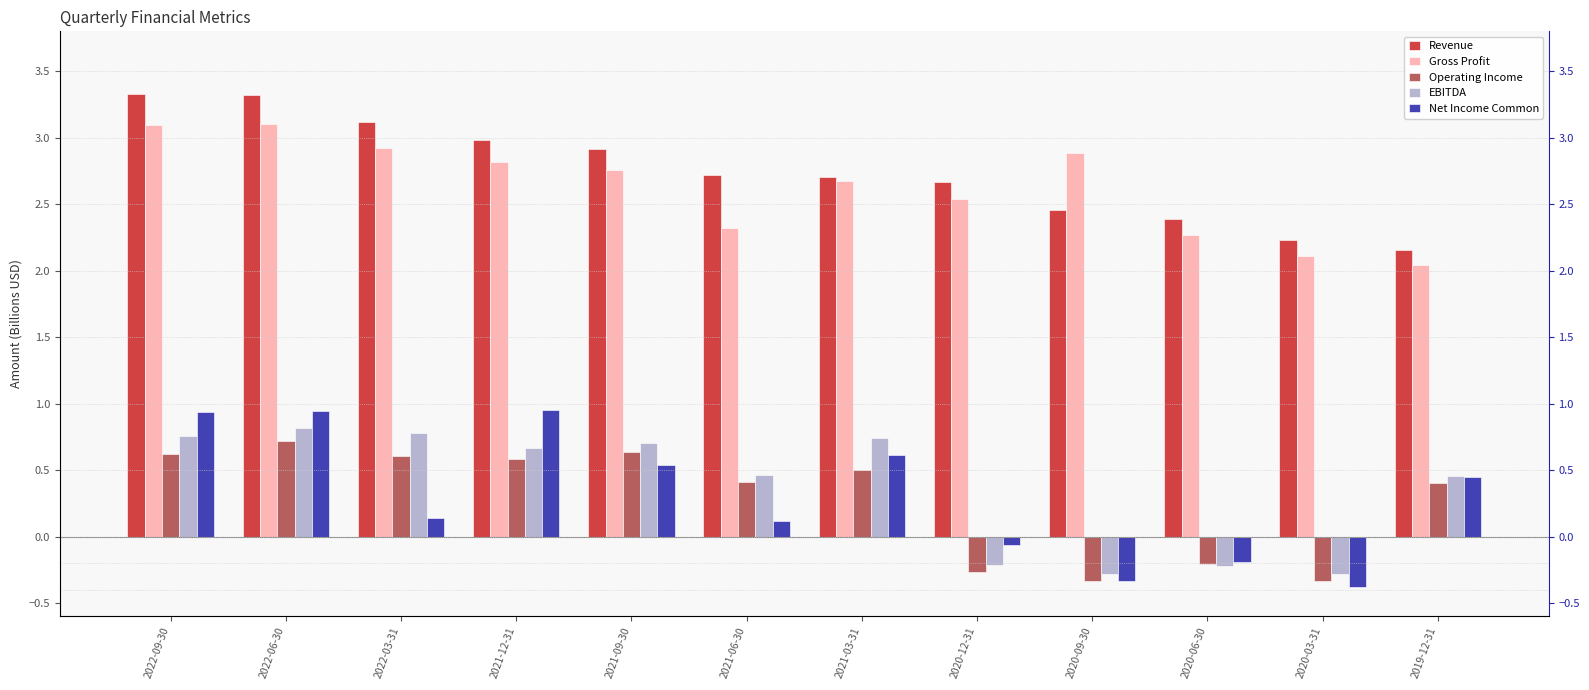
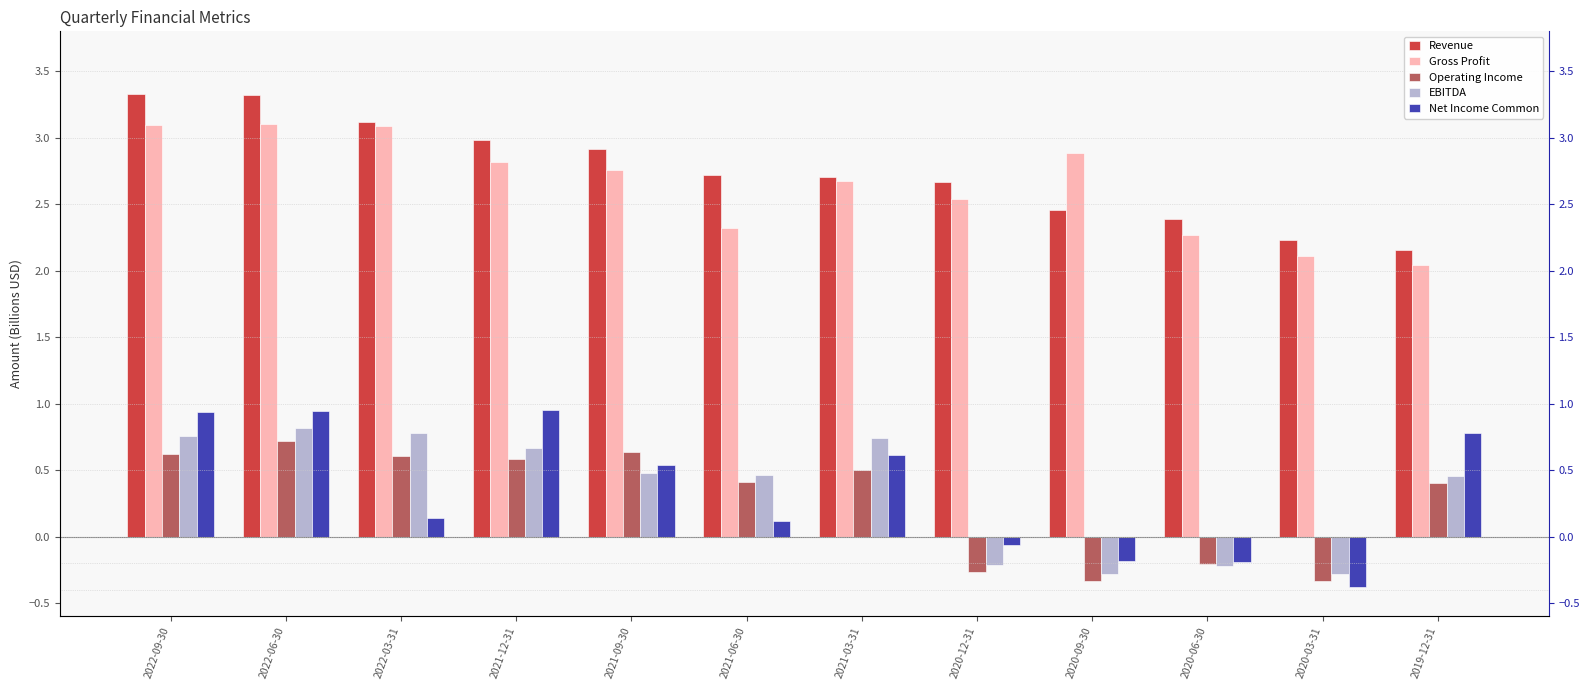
Gross Profit, 2022-03-31: 2.92 -> 3.09
EBITDA, 2021-09-30: 0.71 -> 0.48
Net Income Common, 2020-09-30: -0.33 -> -0.18
Net Income Common, 2019-12-31: 0.45 -> 0.78
